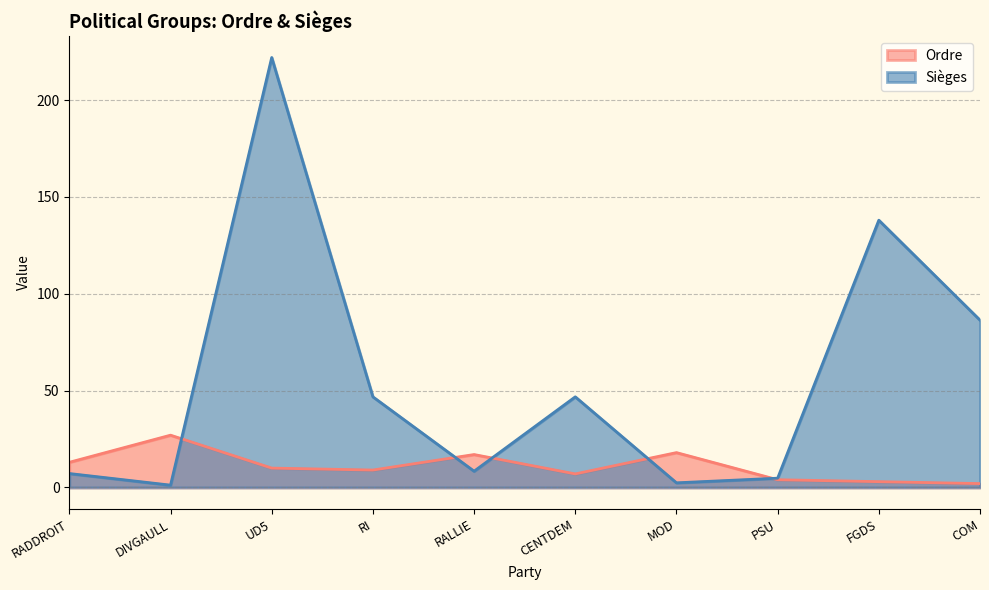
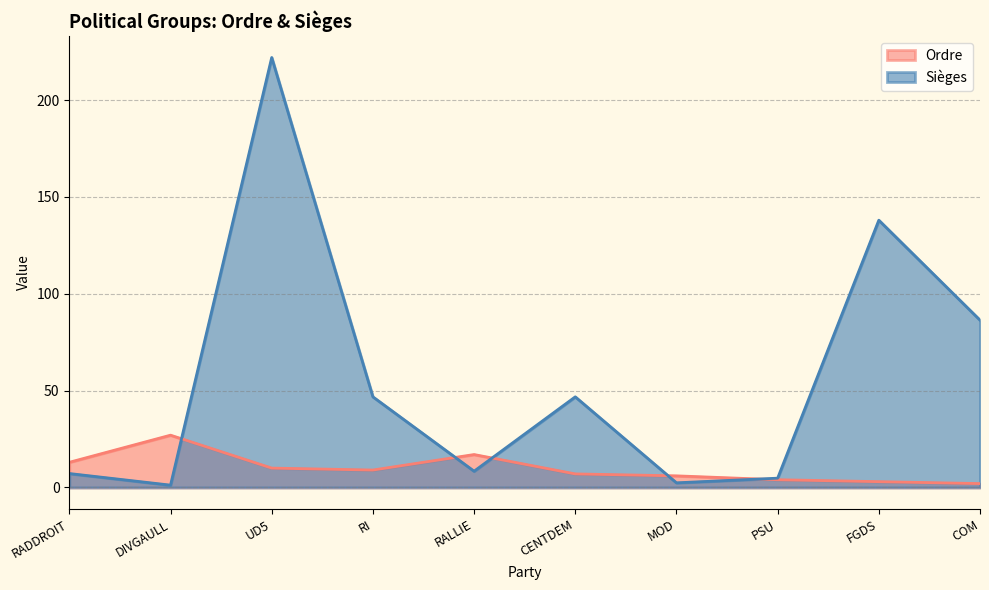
Ordre, MOD: 18 -> 6
